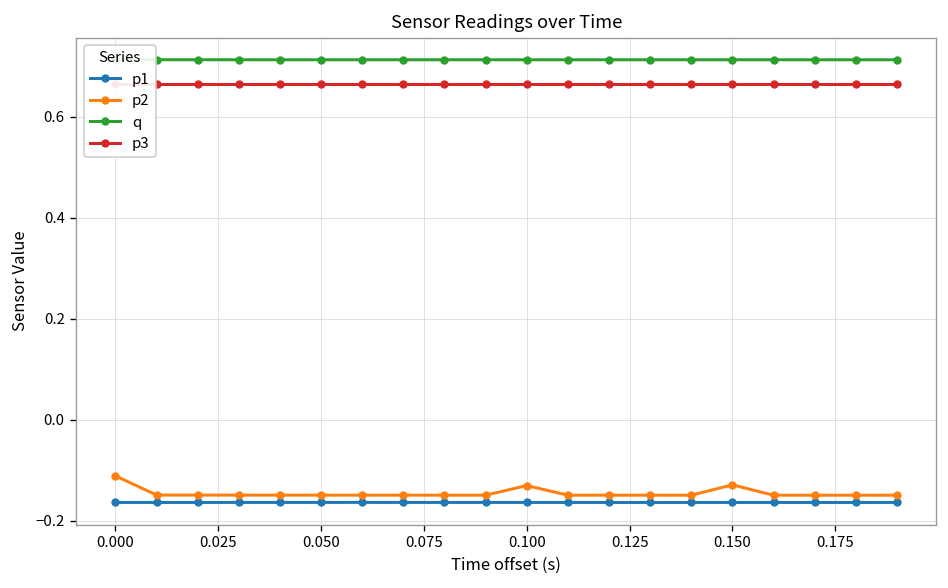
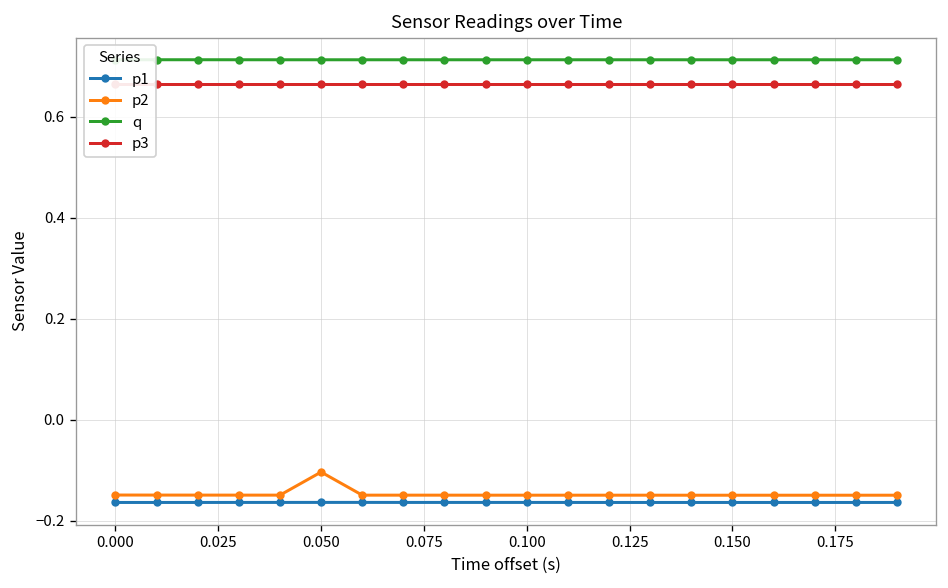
p2, 0.000: -0.11 -> -0.15
p2, 0.050: -0.15 -> -0.10
p2, 0.100: -0.13 -> -0.15
p2, 0.150: -0.13 -> -0.15
